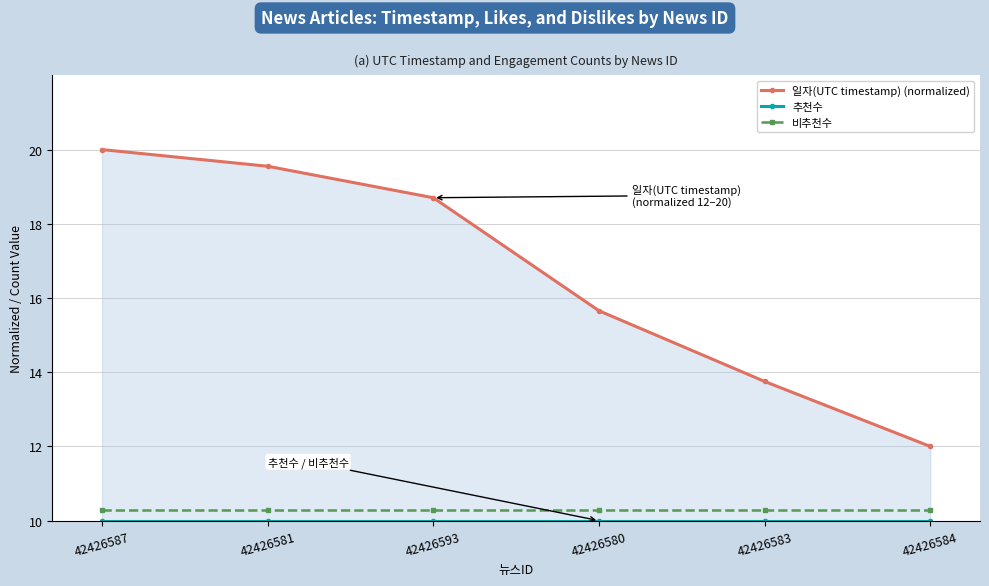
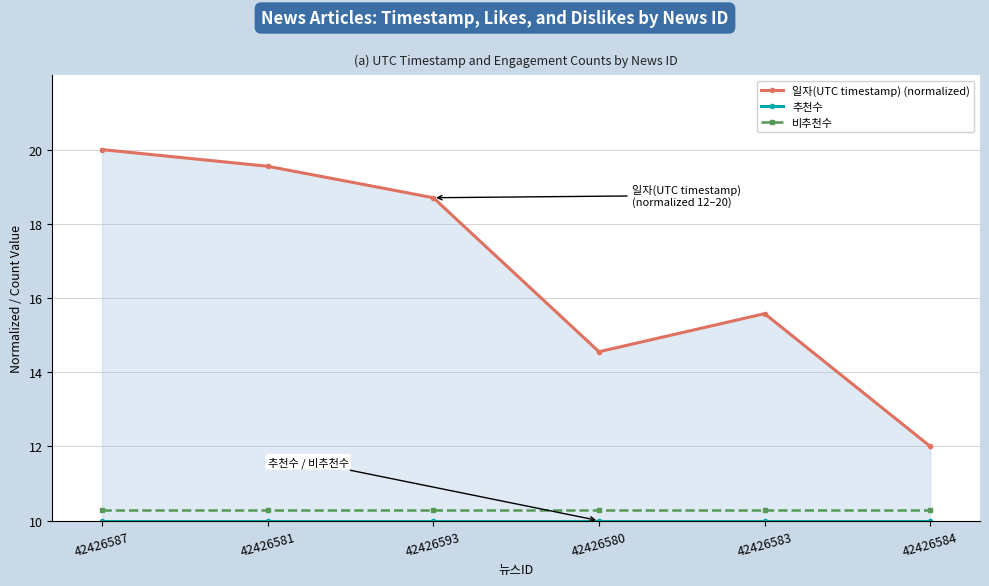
일자(UTC timestamp) (normalized), 42426580: 15.7 -> 14.6
일자(UTC timestamp) (normalized), 42426583: 13.8 -> 15.6
